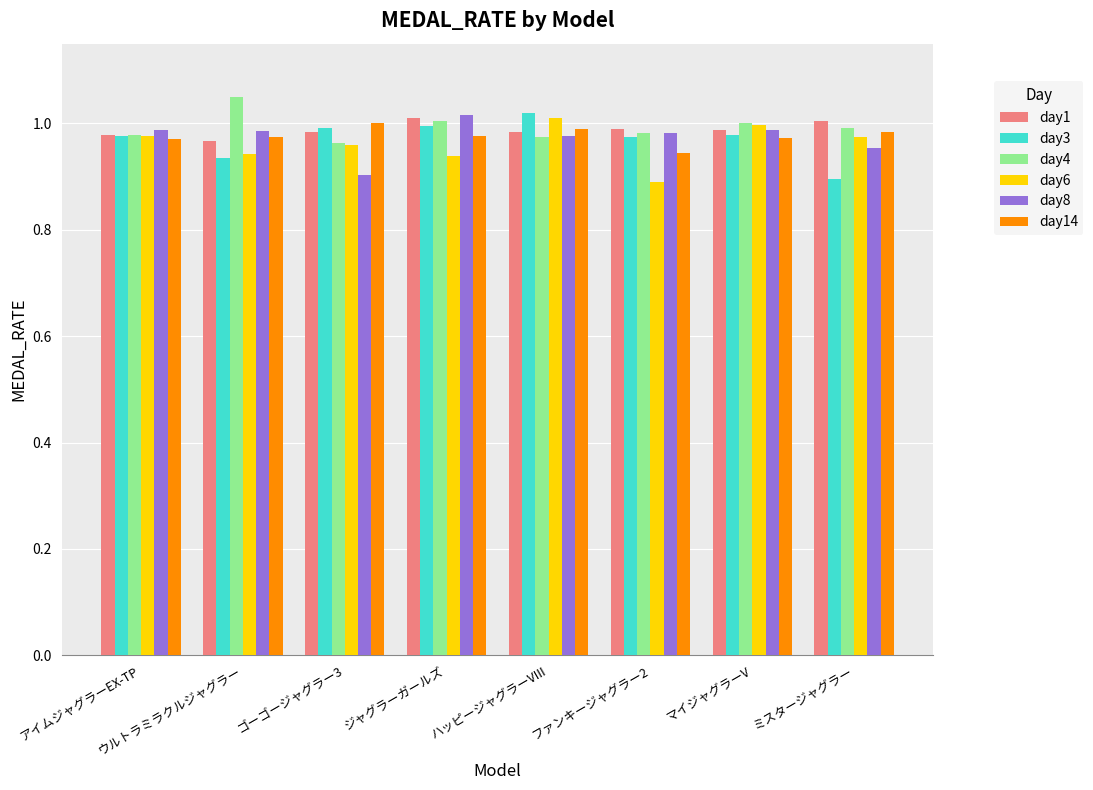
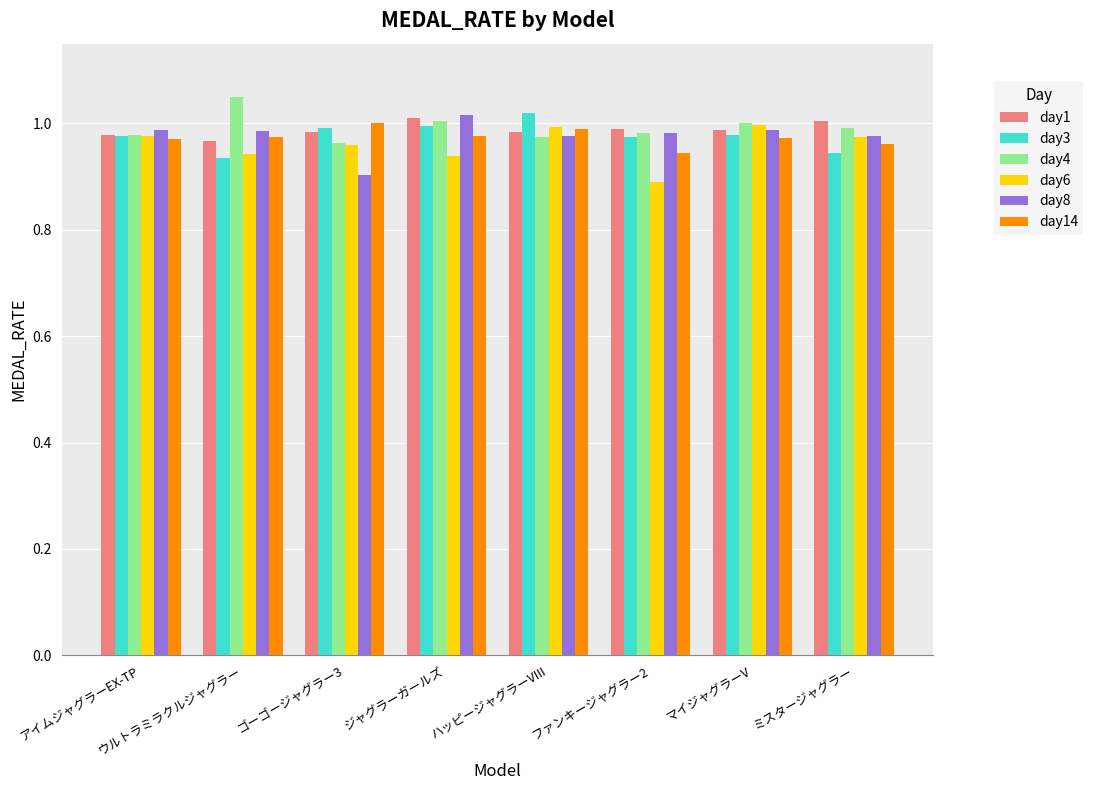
day6, ハッピージャグラーVIII: 1.01 -> 0.99
day3, ミスタージャグラー: 0.90 -> 0.94
day8, ミスタージャグラー: 0.95 -> 0.98
day14, ミスタージャグラー: 0.98 -> 0.96
